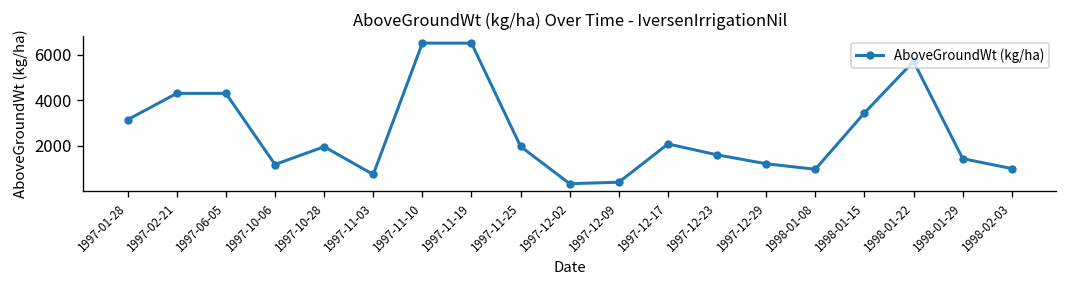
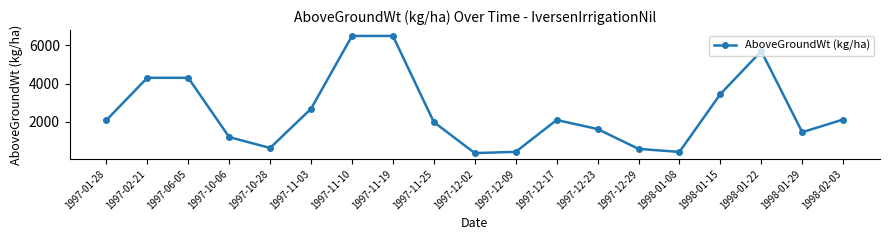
1997-01-28: 3200 -> 2100
1997-10-28: 2000 -> 600
1997-11-03: 800 -> 2700
1997-12-29: 1200 -> 600
1998-01-08: 1000 -> 400
1998-02-03: 1000 -> 2100
